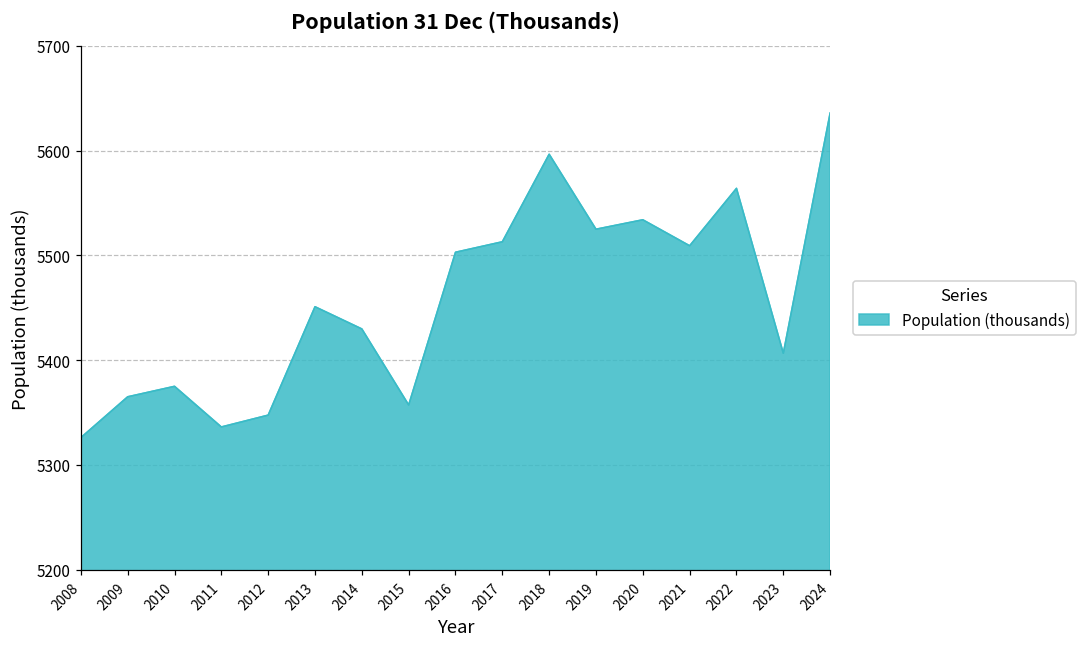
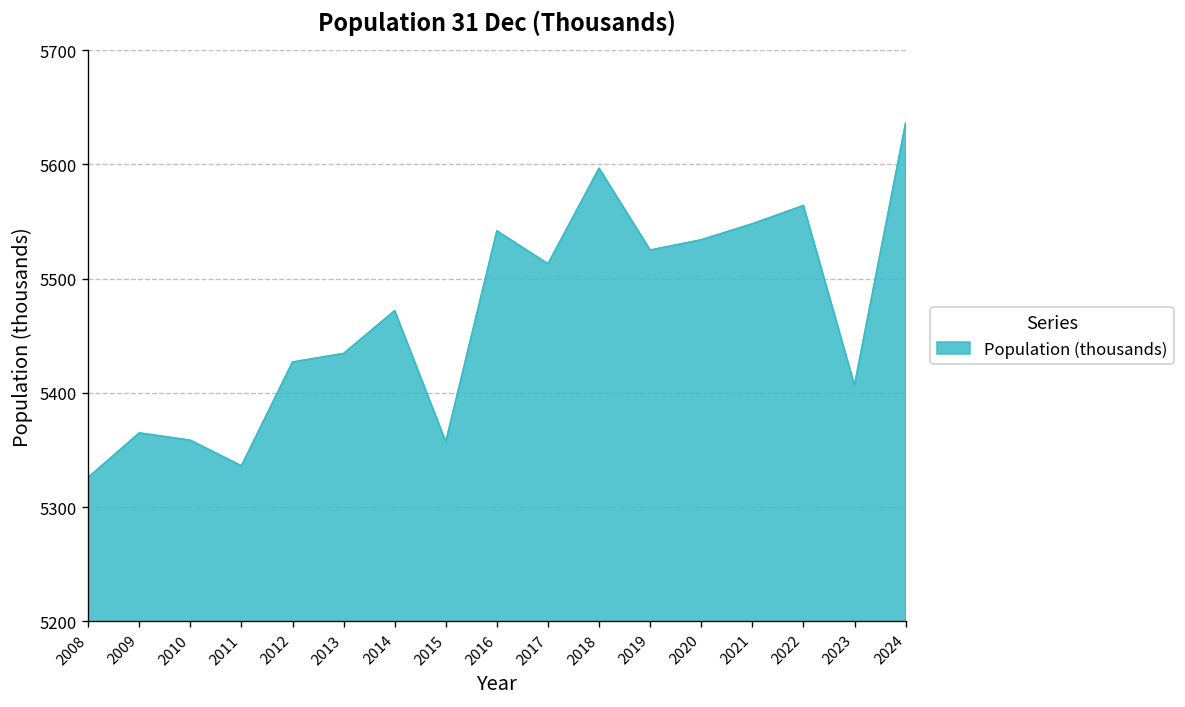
2010: 5380 -> 5360
2012: 5350 -> 5430
2013: 5450 -> 5430
2014: 5430 -> 5470
2016: 5500 -> 5540
2021: 5510 -> 5550
